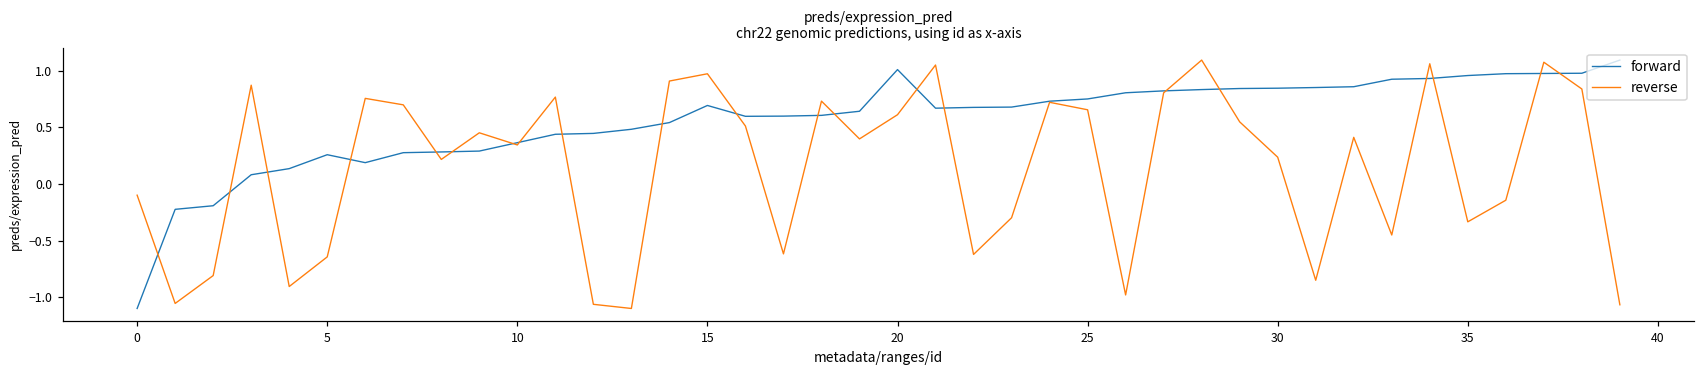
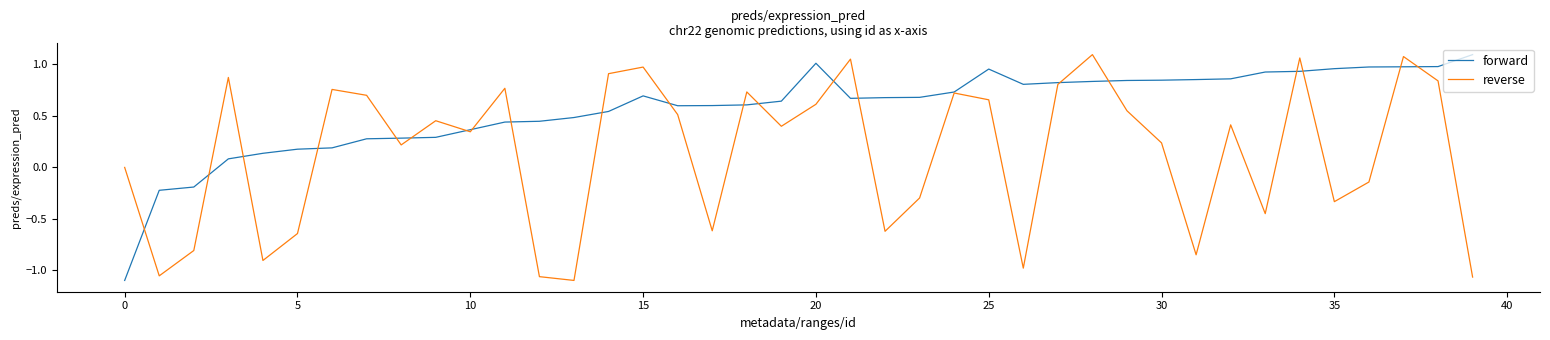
reverse, 0: -0.10 -> 0.00
forward, 5: 0.26 -> 0.18
forward, 25: 0.75 -> 0.95
